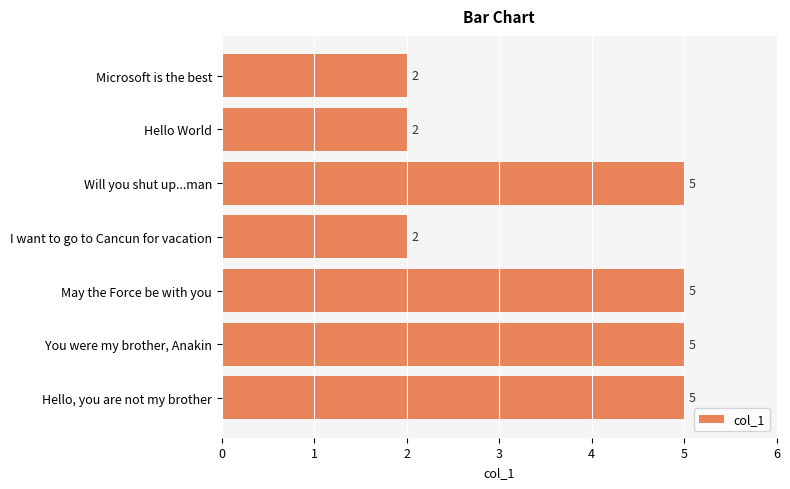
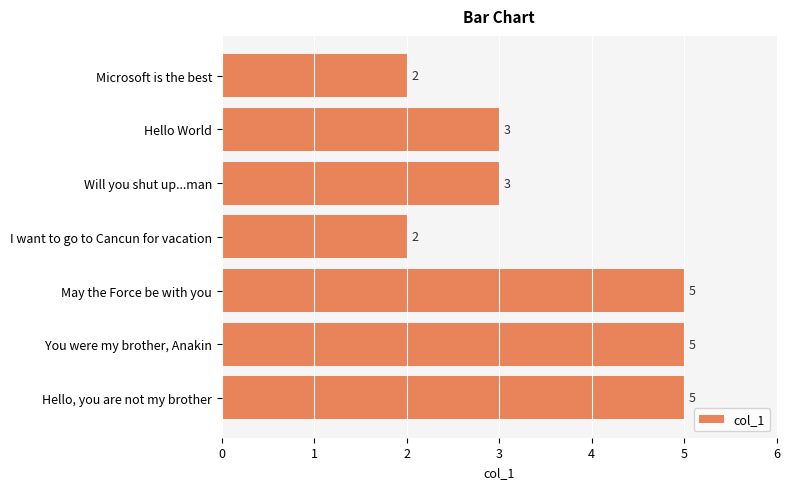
Hello World: 2 -> 3
Will you shut up...man: 5 -> 3
